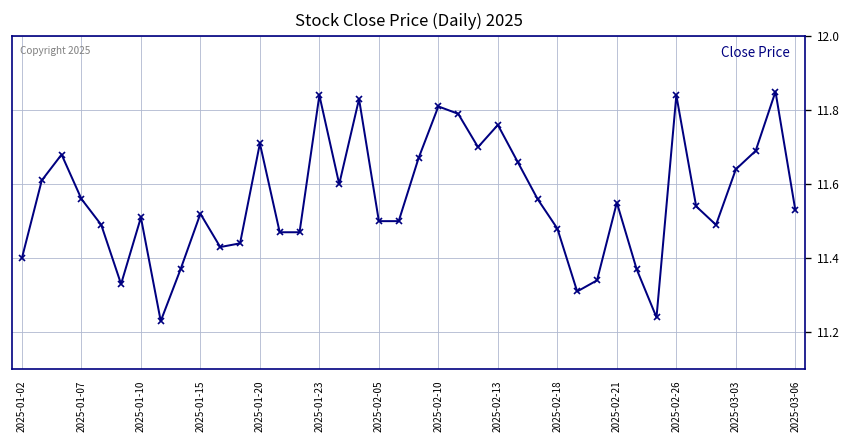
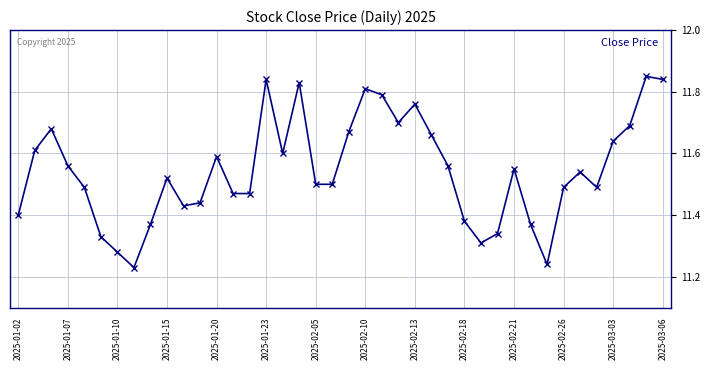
2025-01-10: 11.51 -> 11.28
2025-01-20: 11.71 -> 11.59
2025-02-18: 11.48 -> 11.38
2025-02-26: 11.84 -> 11.49
2025-03-06: 11.53 -> 11.84
